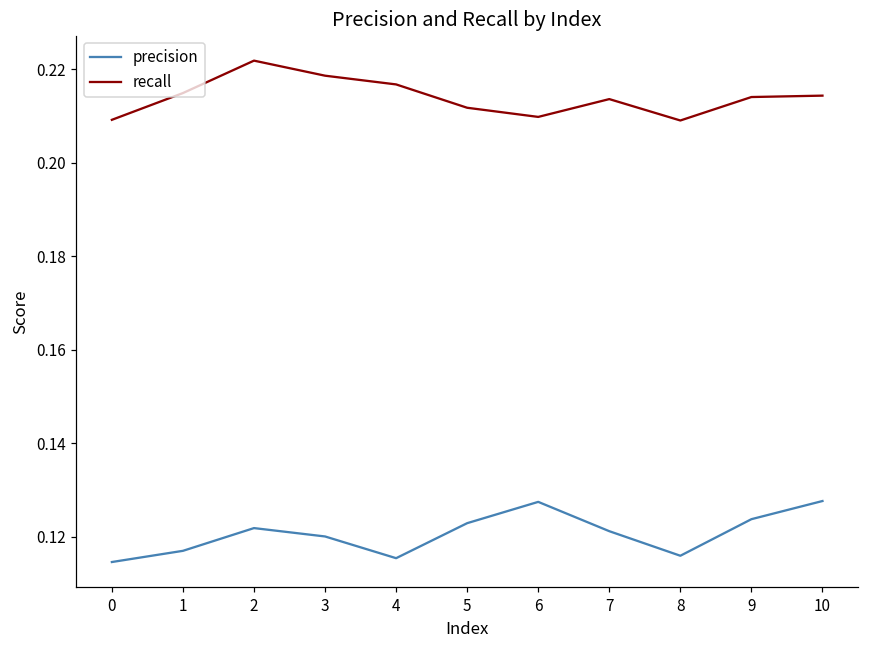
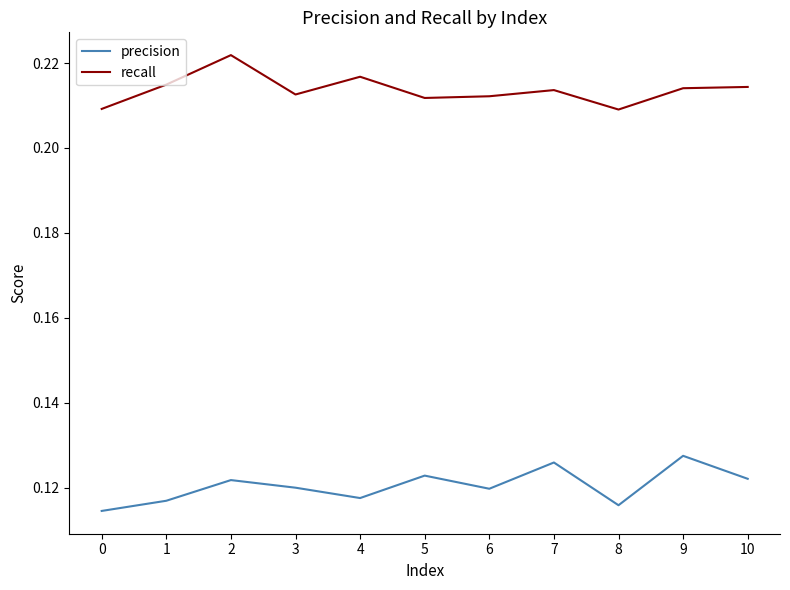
recall, 3: 0.219 -> 0.213
precision, 4: 0.115 -> 0.118
precision, 6: 0.127 -> 0.120
recall, 6: 0.210 -> 0.212
precision, 7: 0.121 -> 0.126
precision, 9: 0.124 -> 0.128
precision, 10: 0.128 -> 0.122
